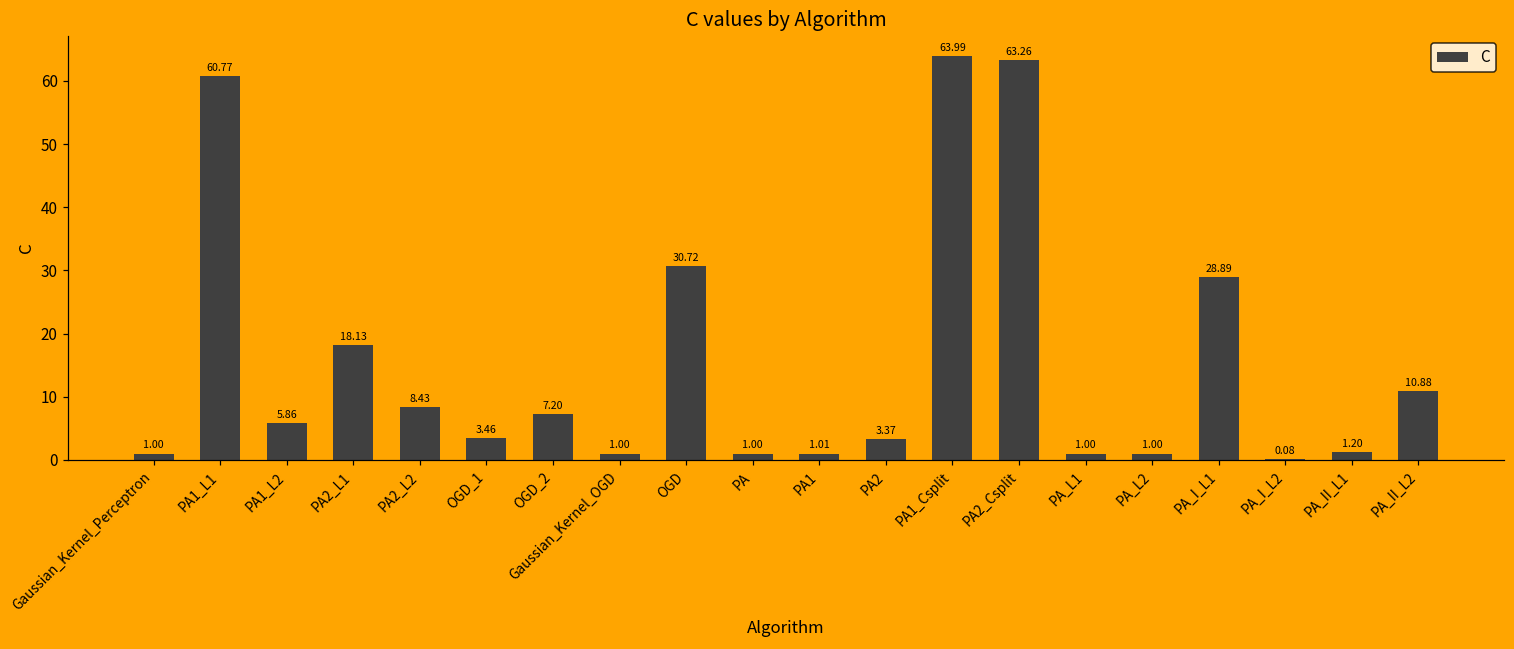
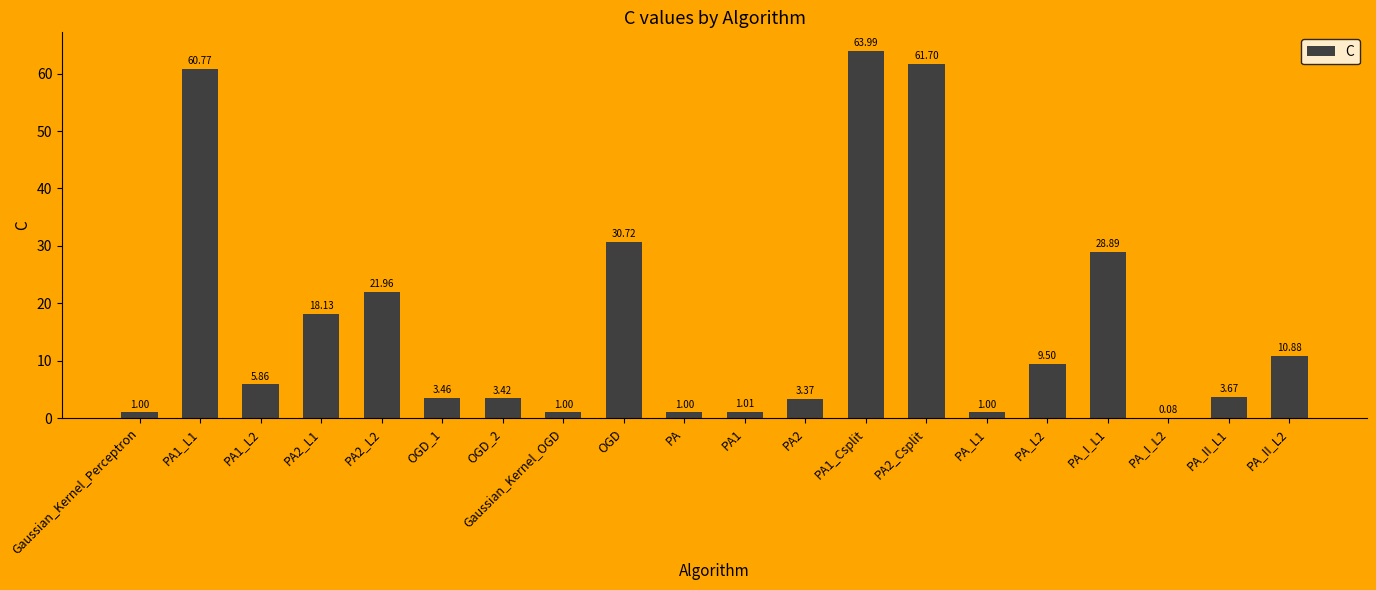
PA2_L2: 8.43 -> 21.96
OGD_2: 7.20 -> 3.42
PA2_Csplit: 63.26 -> 61.70
PA_L2: 1.00 -> 9.50
PA_II_L1: 1.20 -> 3.67
